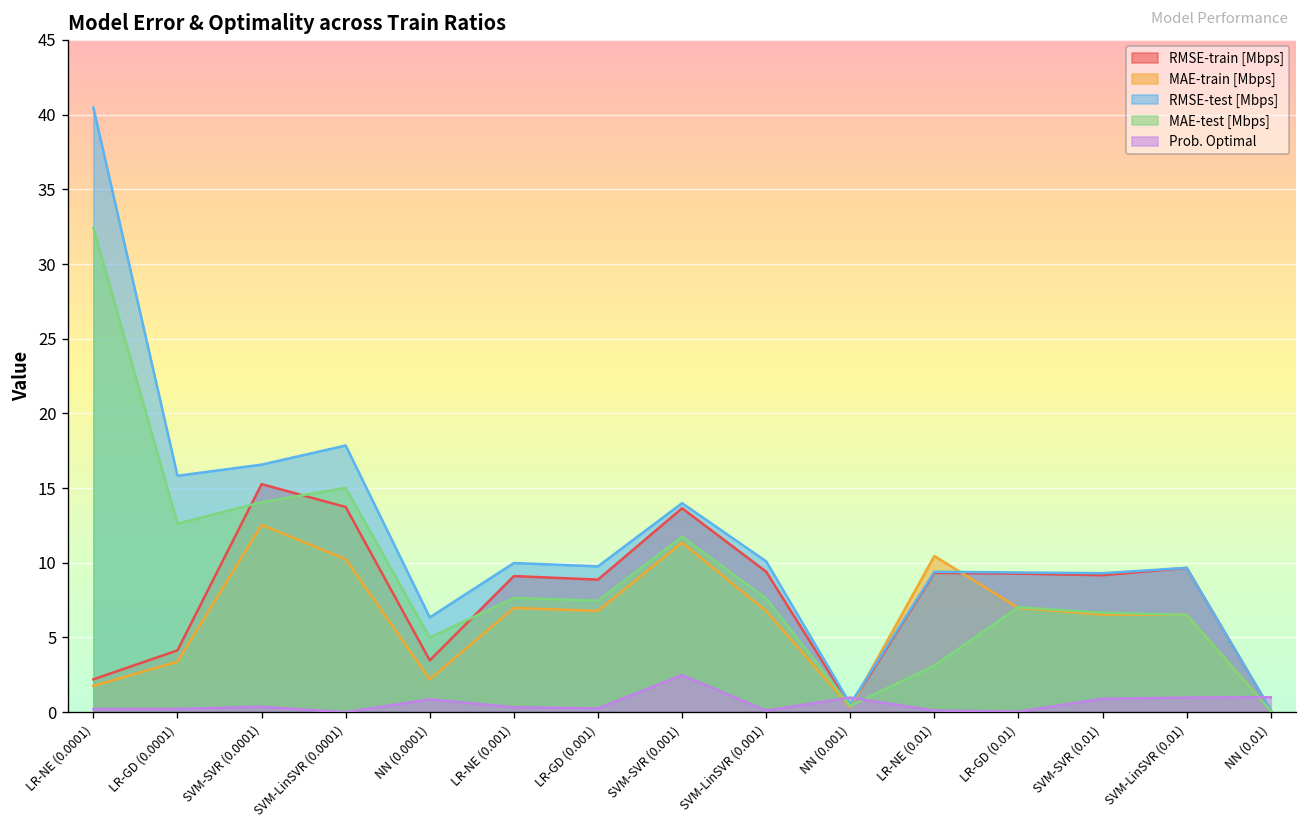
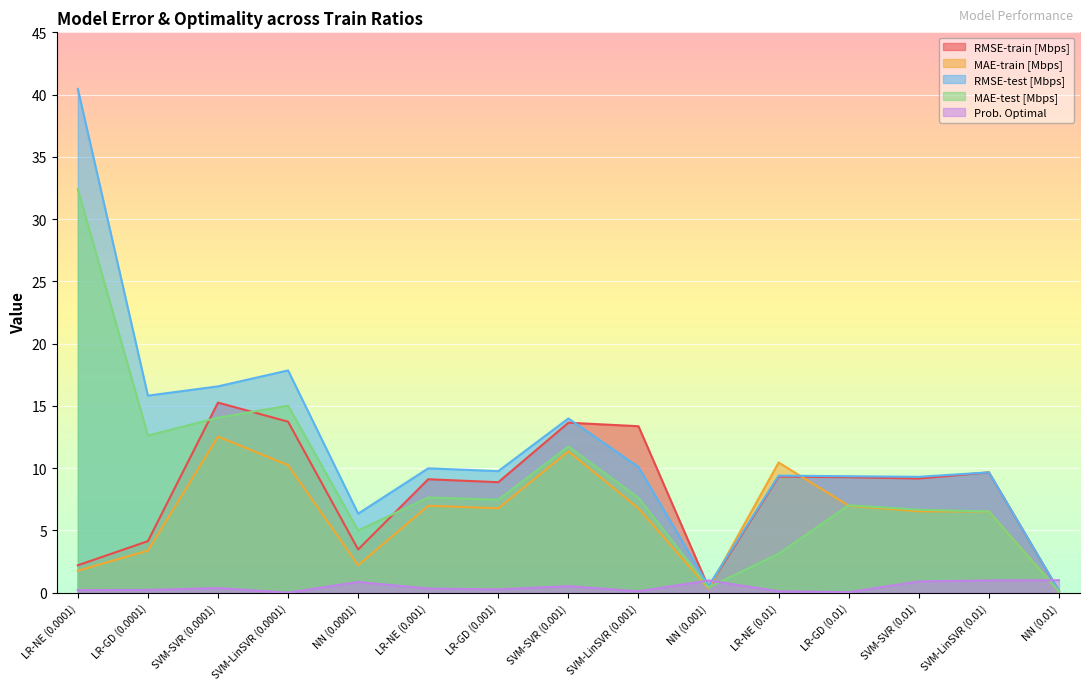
Prob. Optimal, SVM-SVR (0.001): 2.5 -> 0.5
RMSE-train [Mbps], SVM-LinSVR (0.001): 9.4 -> 13.4
